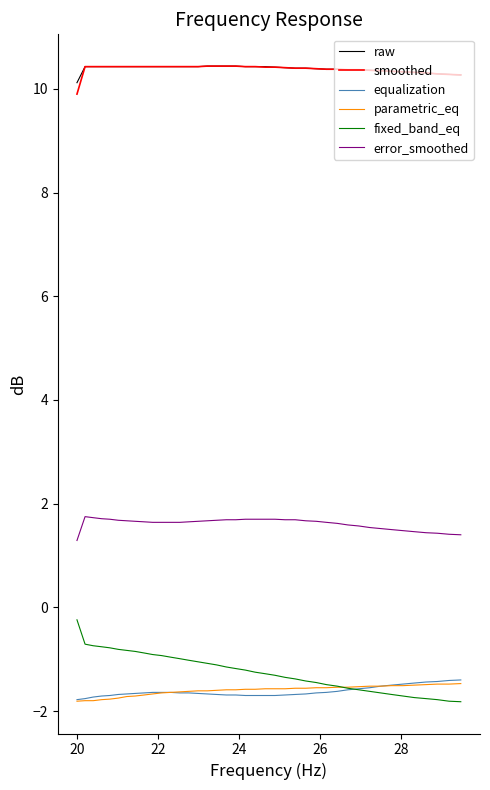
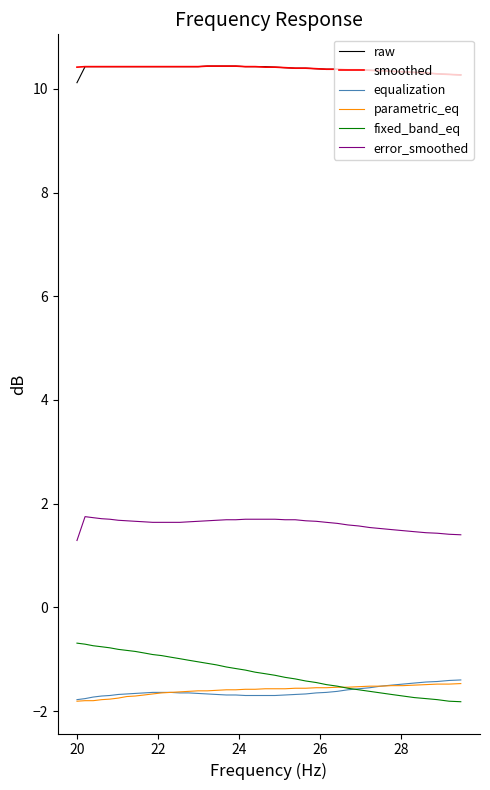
smoothed, 20: 9.9 -> 10.4
fixed_band_eq, 20: -0.2 -> -0.7
